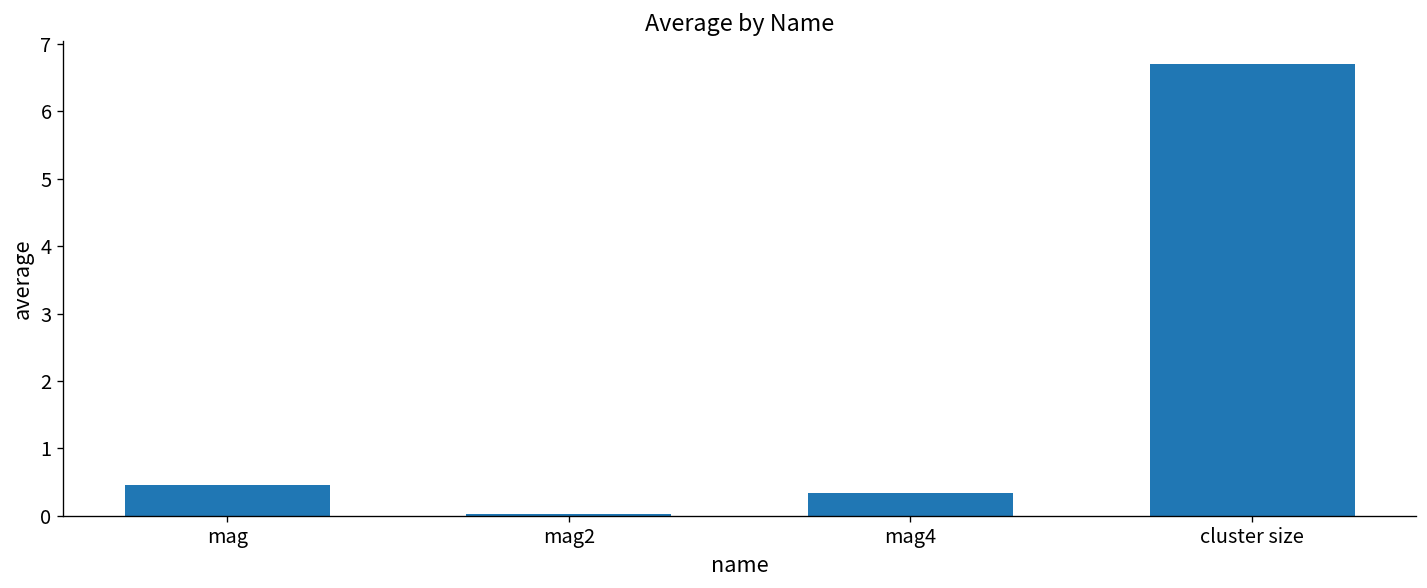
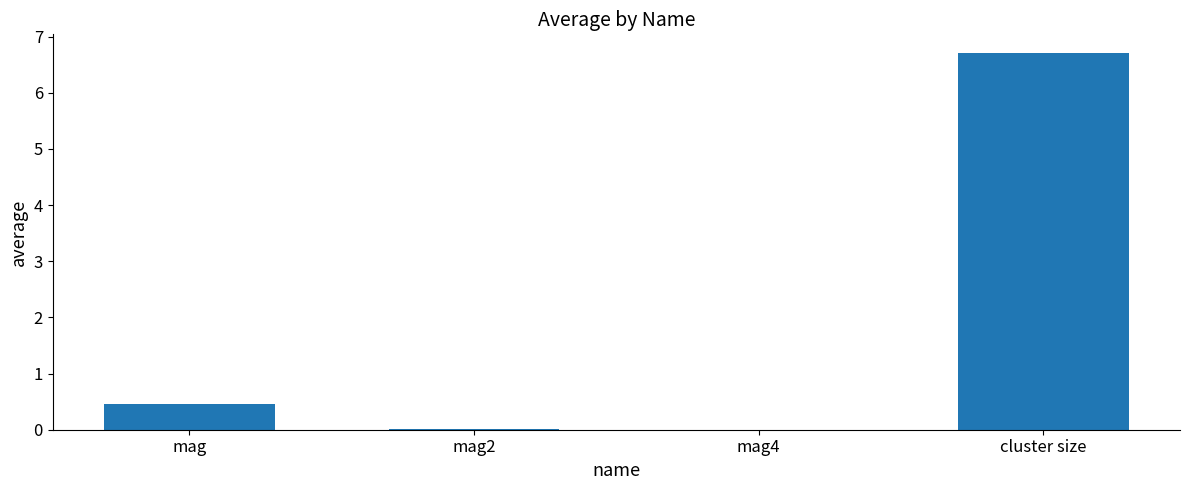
mag4: 0.3 -> 0.0
